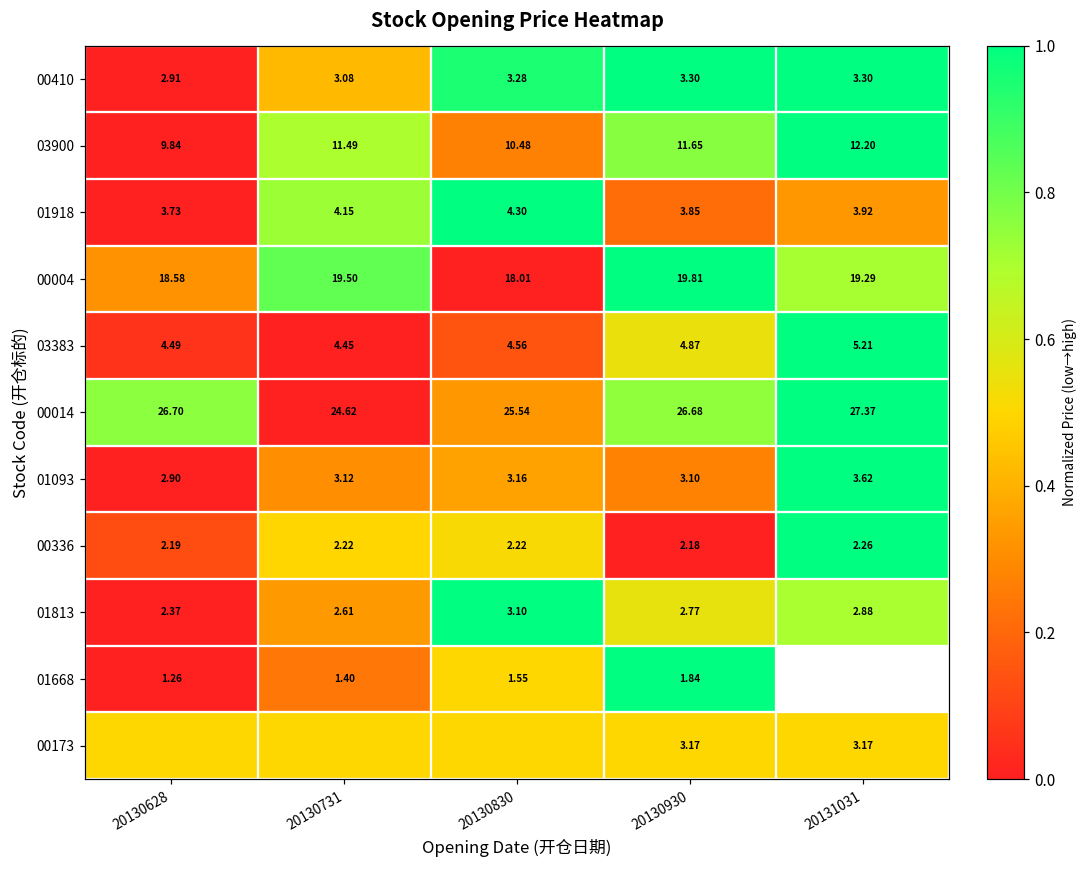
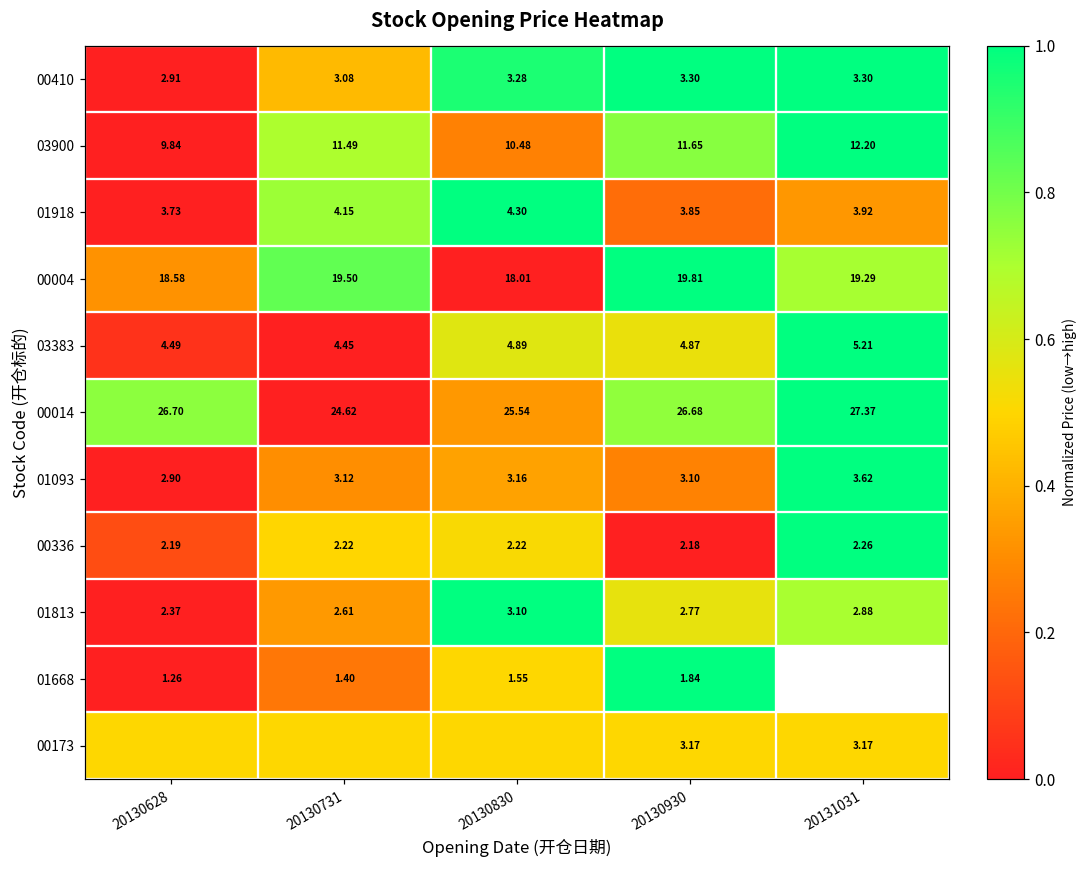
03383, 20130830: 4.56 -> 4.89
